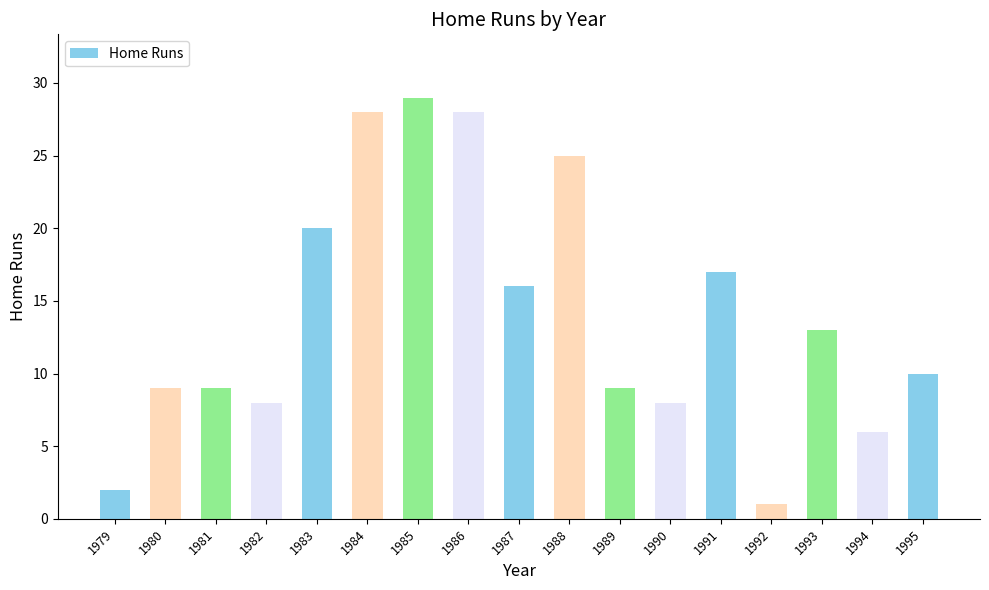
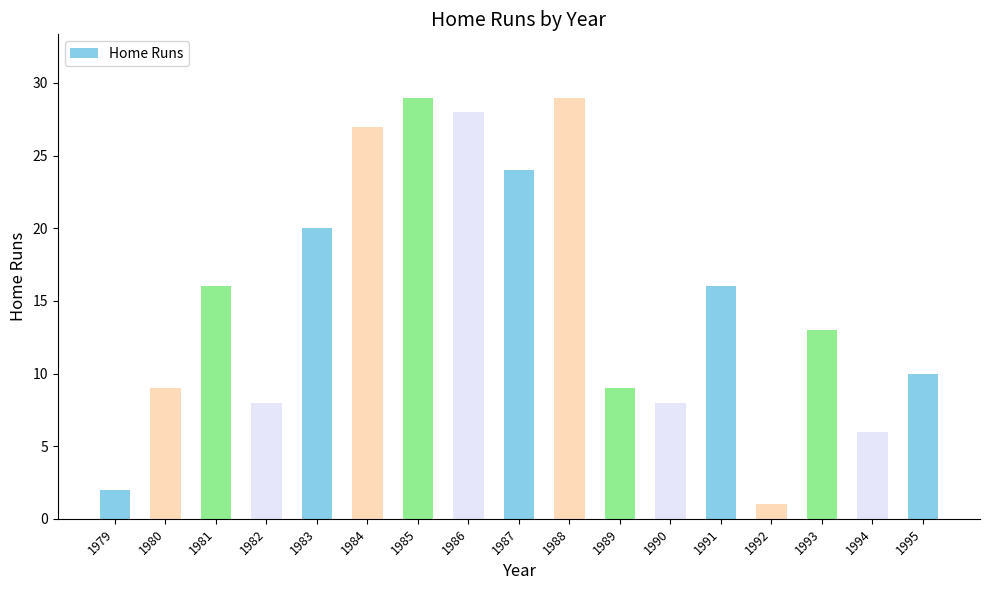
1981: 9 -> 16
1984: 28 -> 27
1987: 16 -> 24
1988: 25 -> 29
1991: 17 -> 16
